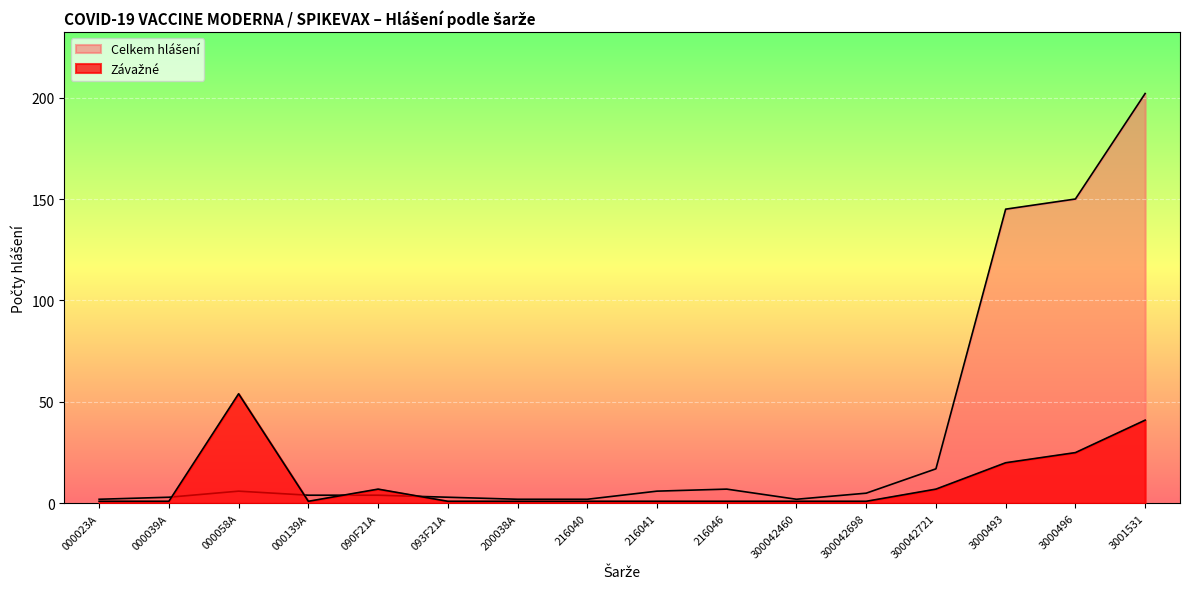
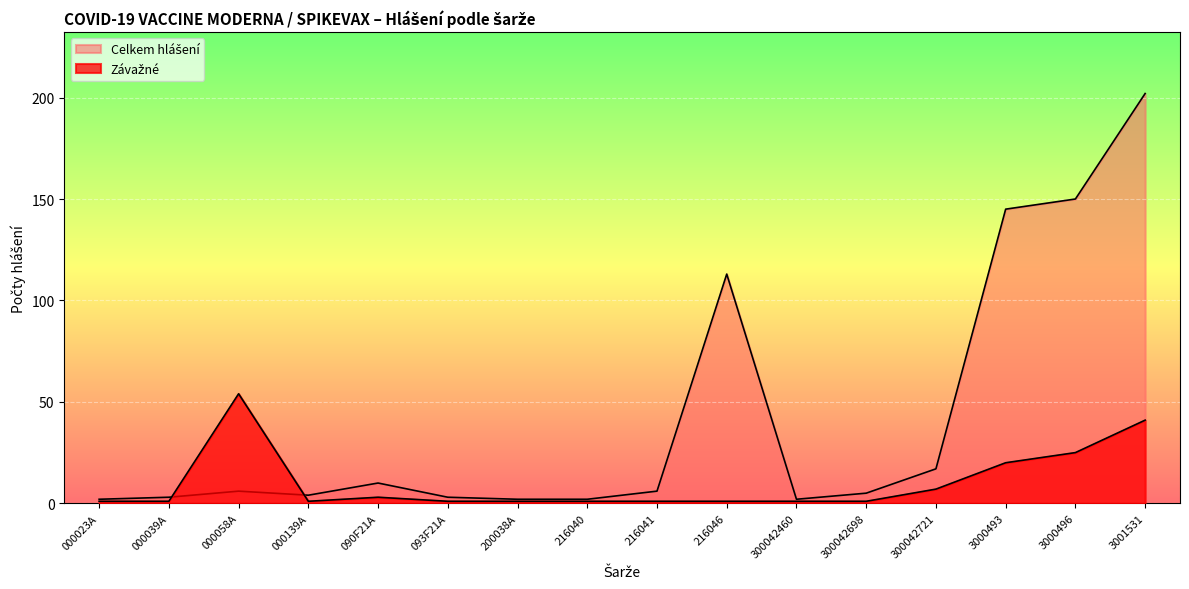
Celkem hlášení, 090F21A: 4 -> 10
Závažné, 090F21A: 7 -> 3
Celkem hlášení, 216046: 7 -> 113
